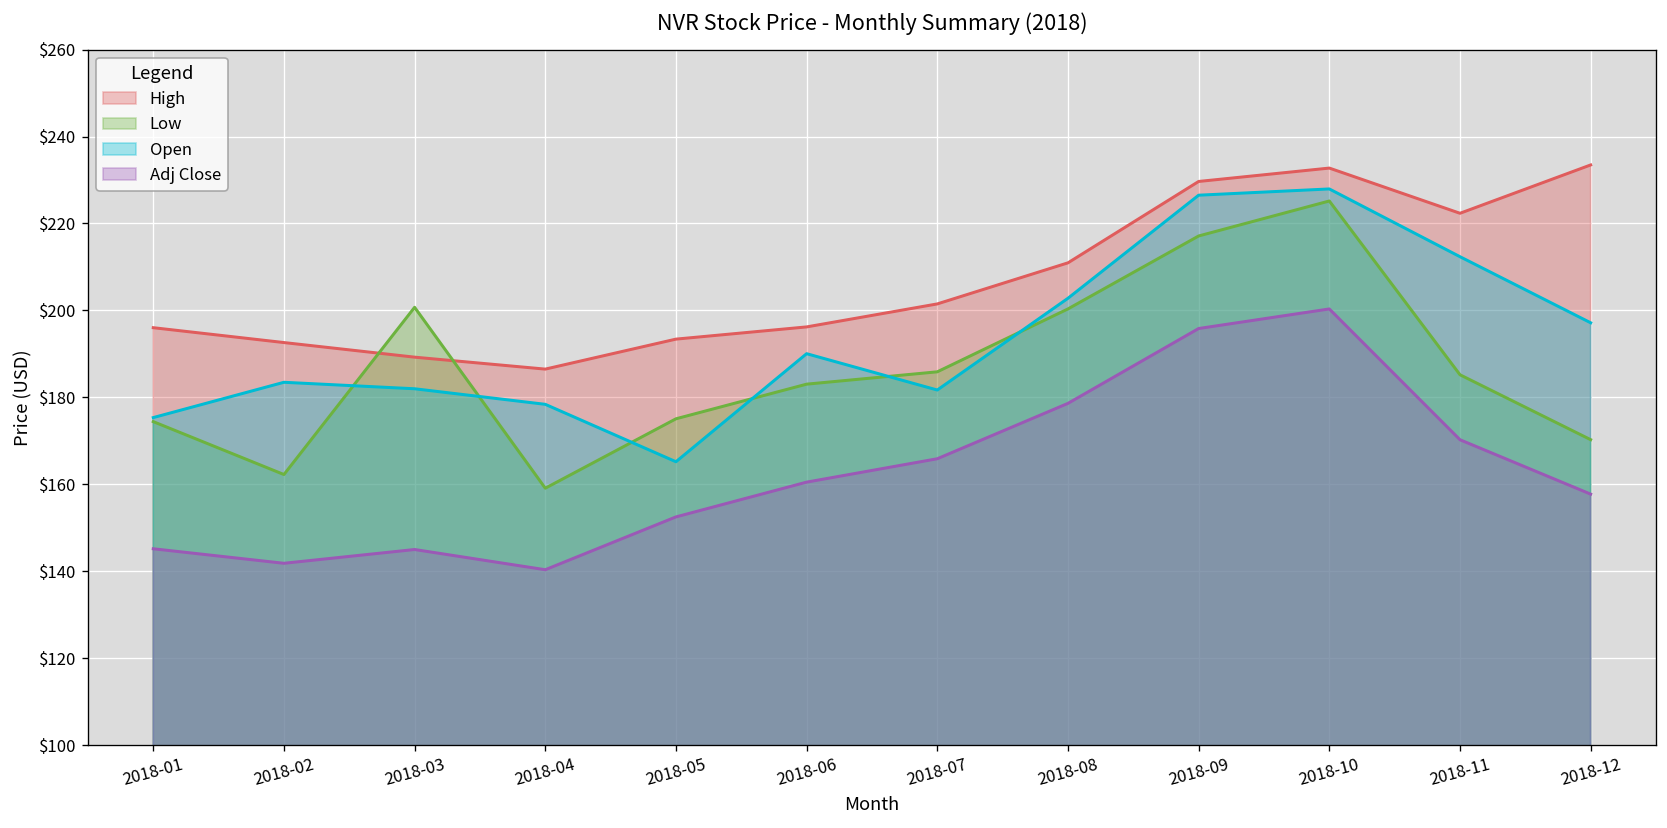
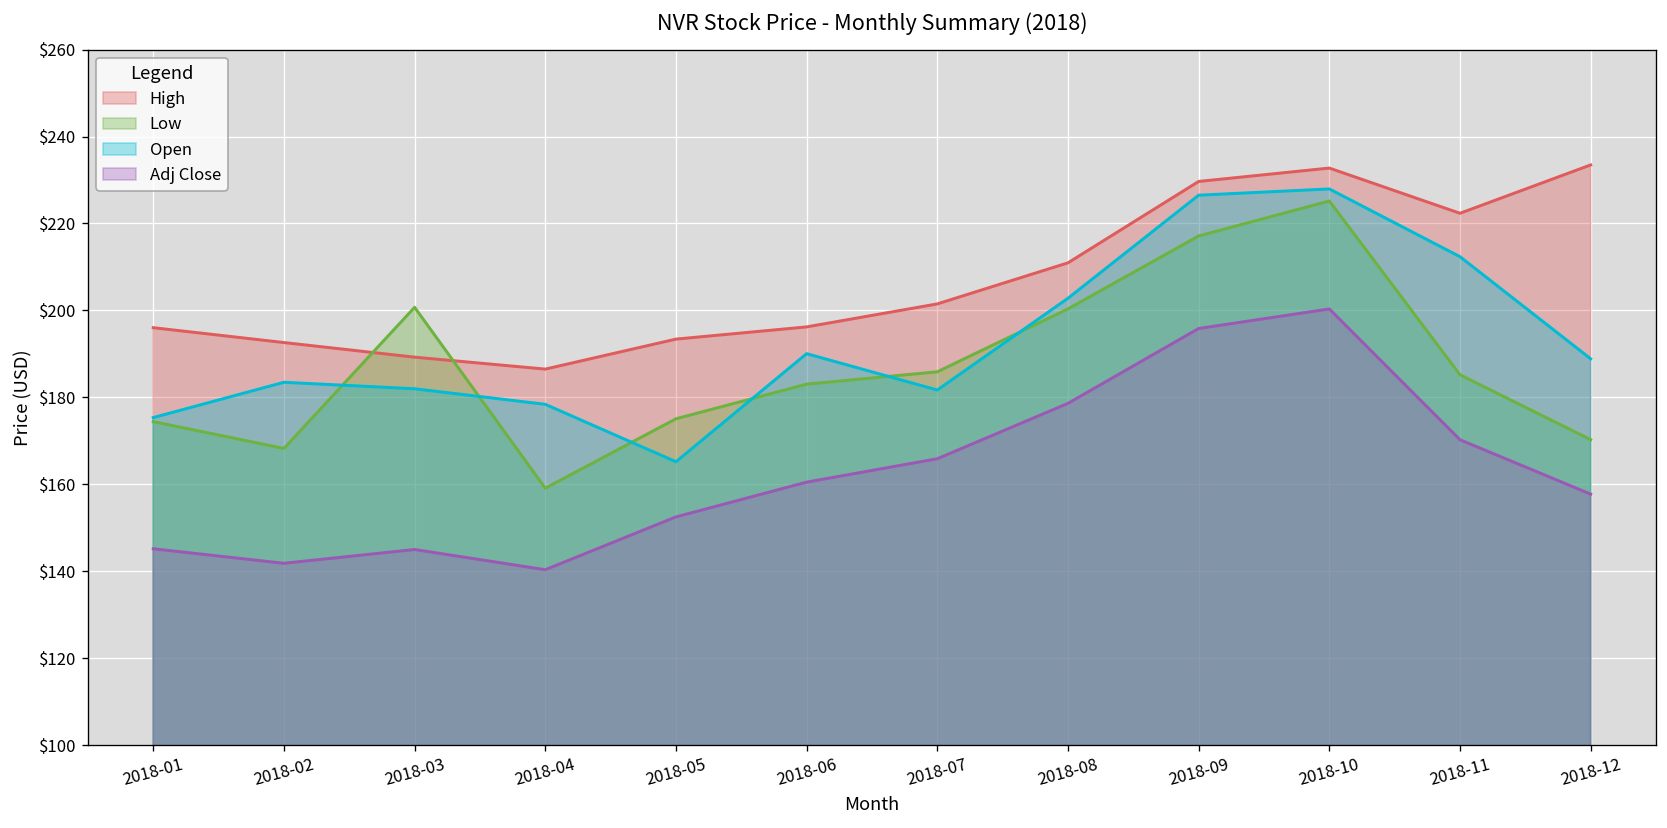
Low, 2018-02: $162 -> $168
Open, 2018-12: $197 -> $189
